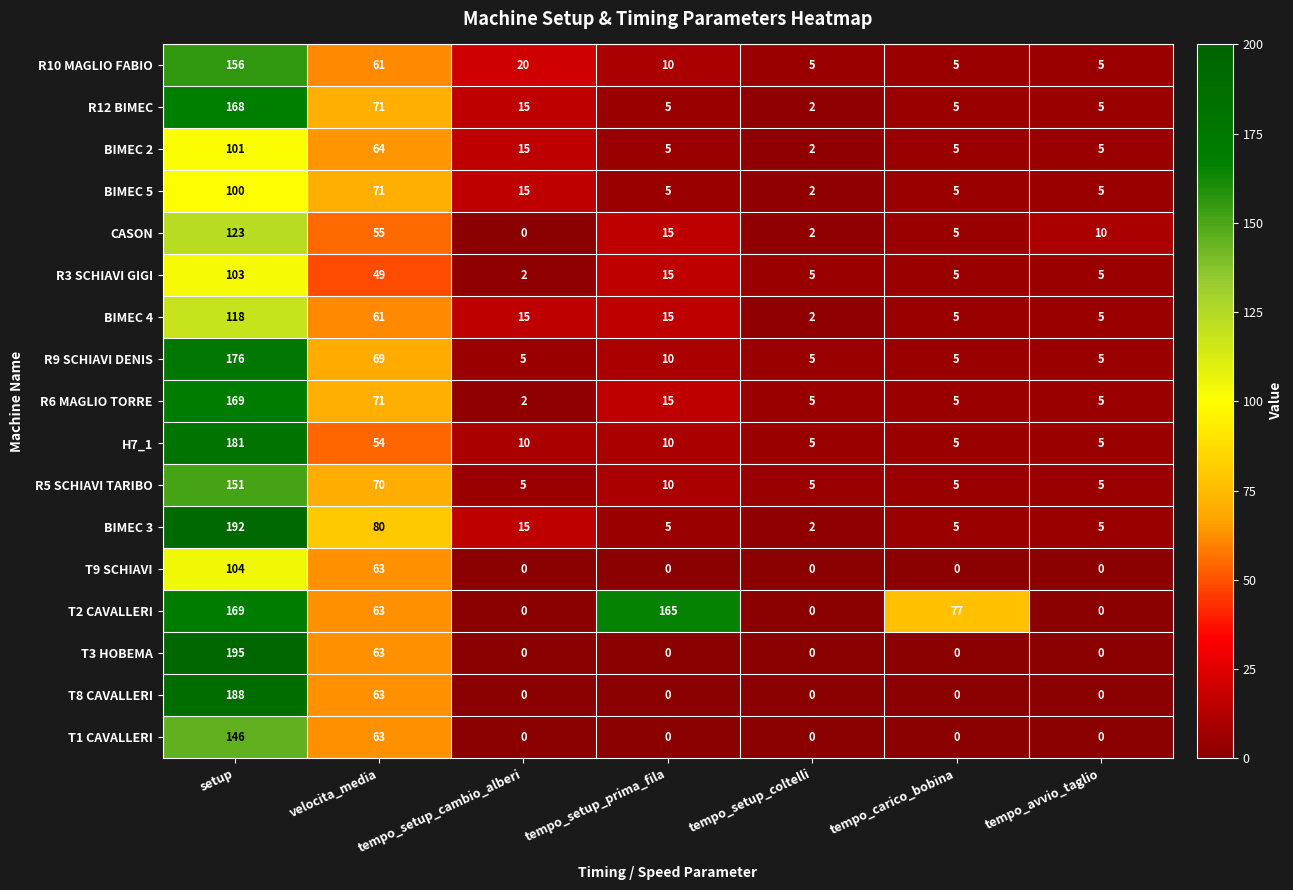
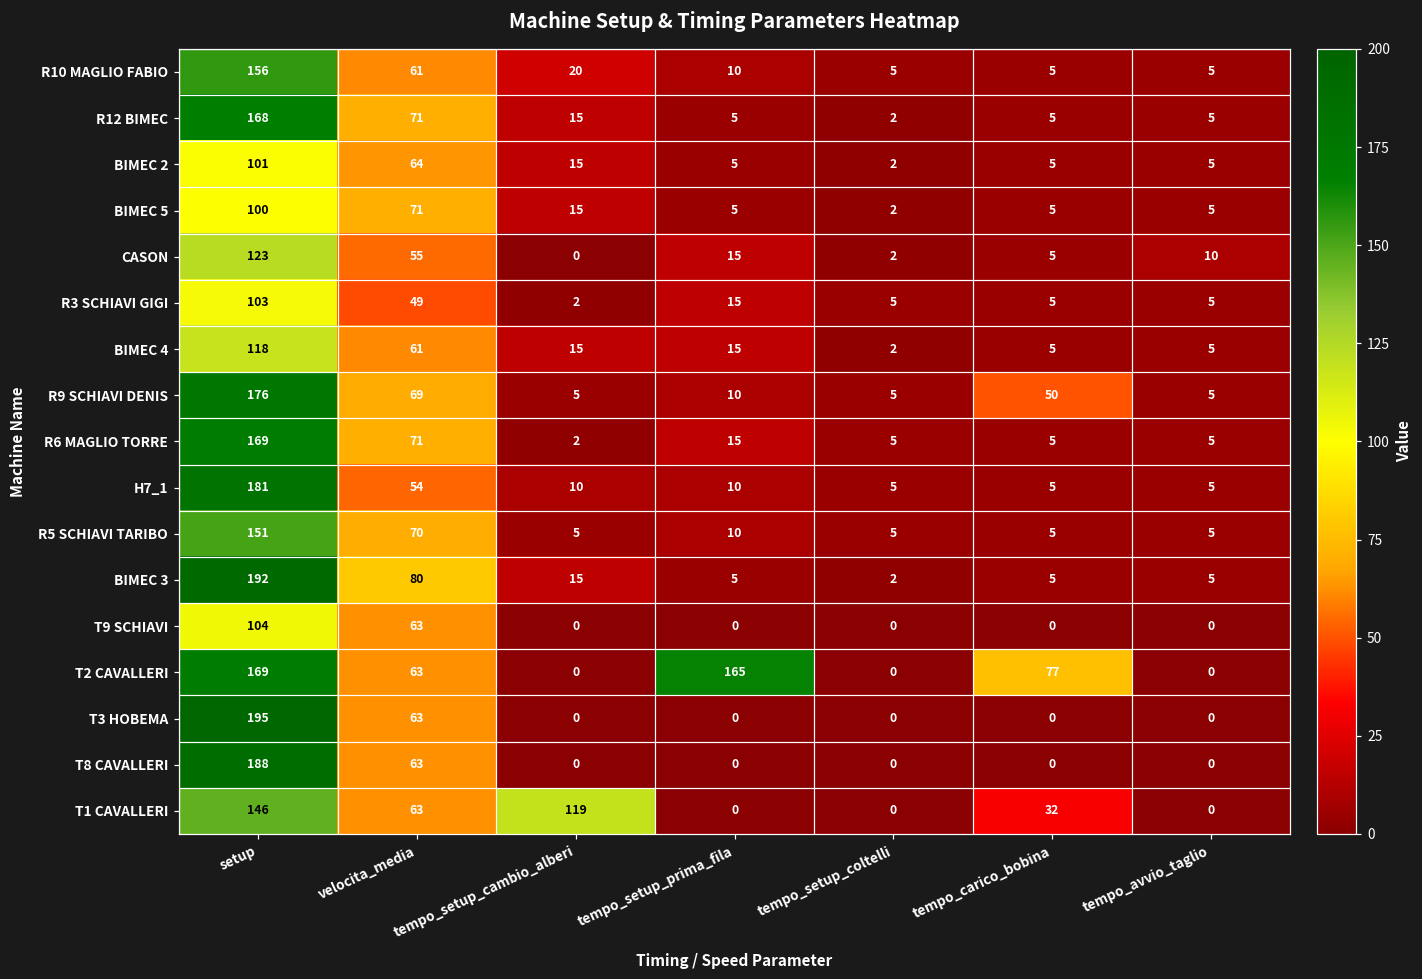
R9 SCHIAVI DENIS, tempo_carico_bobina: 5 -> 50
T1 CAVALLERI, tempo_setup_cambio_alberi: 0 -> 119
T1 CAVALLERI, tempo_carico_bobina: 0 -> 32
